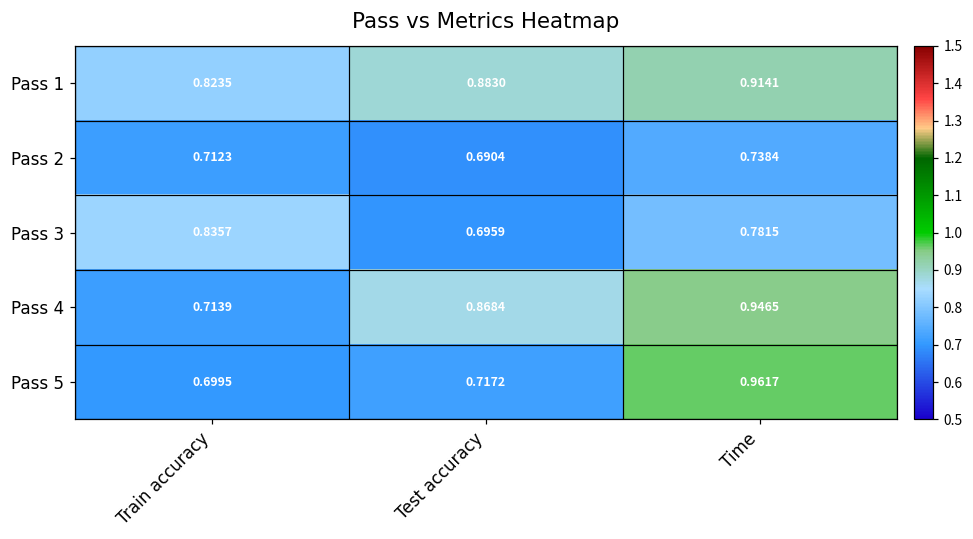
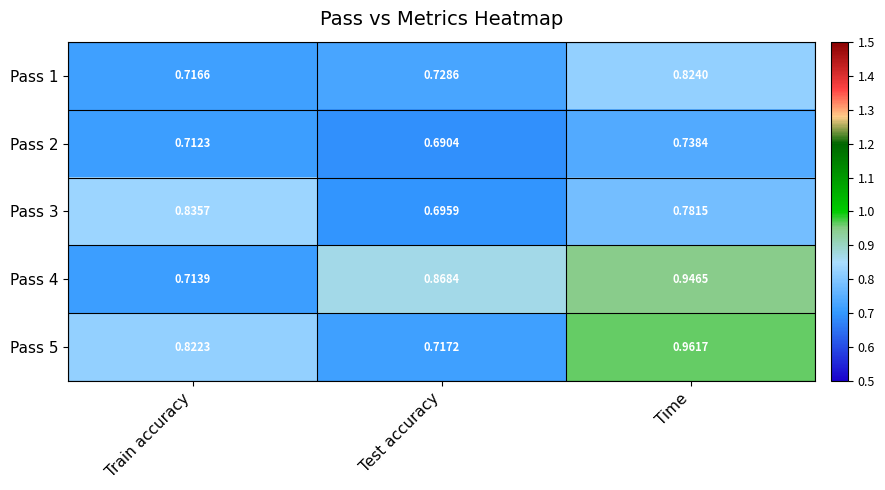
Pass 1, Train accuracy: 0.8235 -> 0.7166
Pass 1, Test accuracy: 0.8830 -> 0.7286
Pass 1, Time: 0.9141 -> 0.8240
Pass 5, Train accuracy: 0.6995 -> 0.8223
